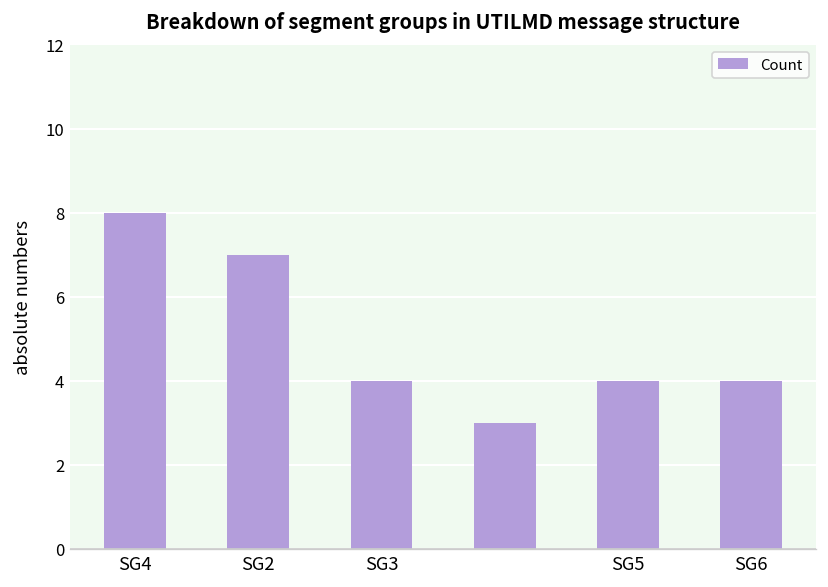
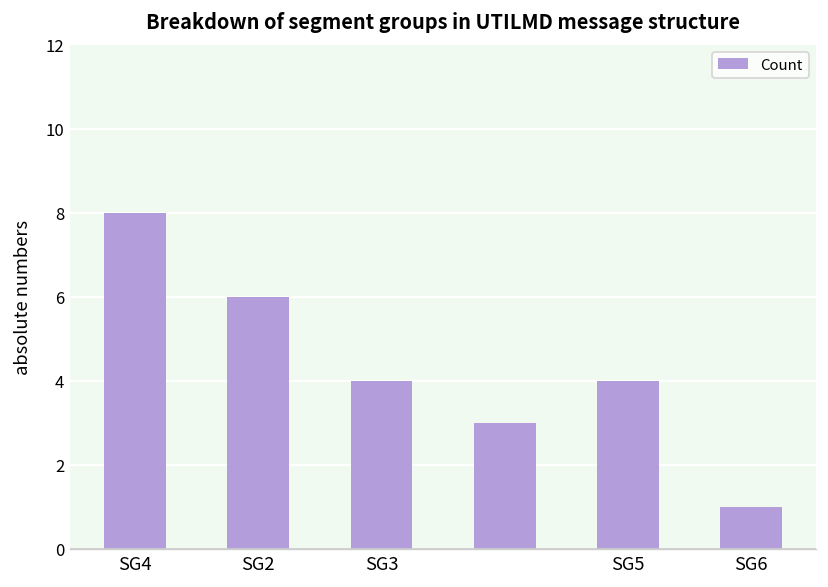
SG2: 7 -> 6
SG6: 4 -> 1
